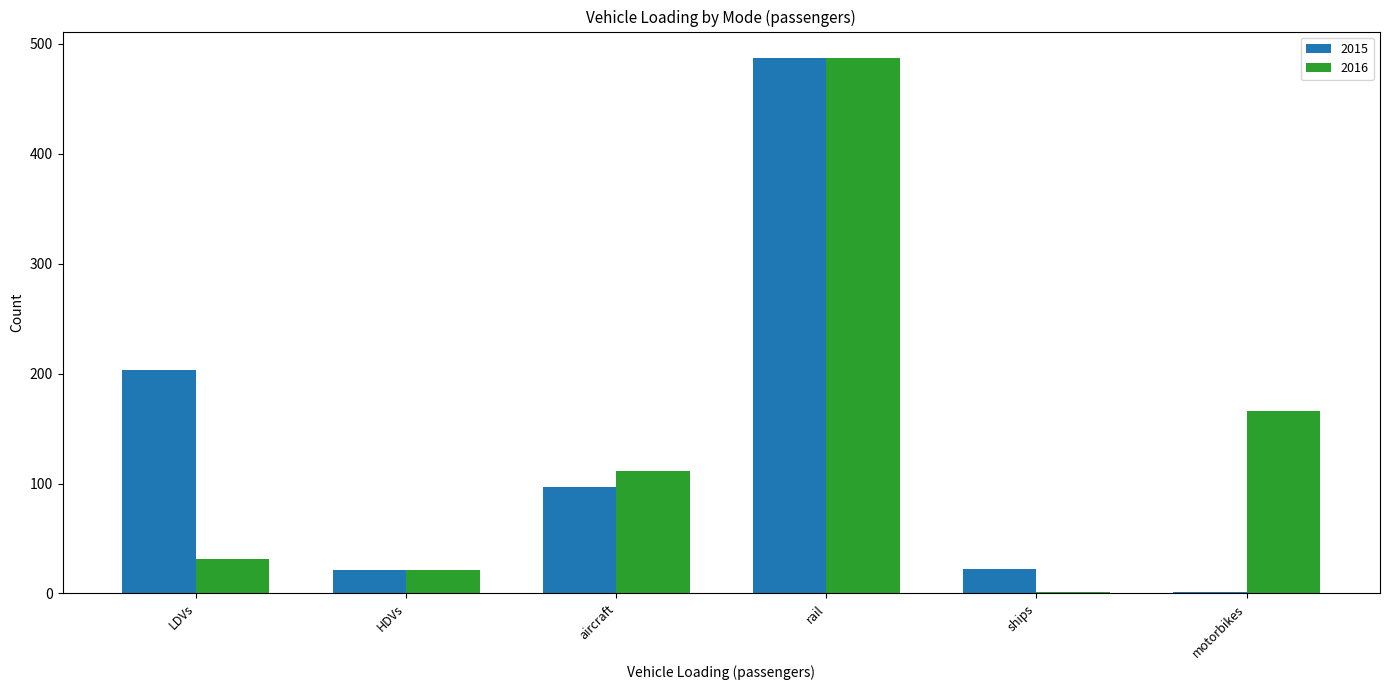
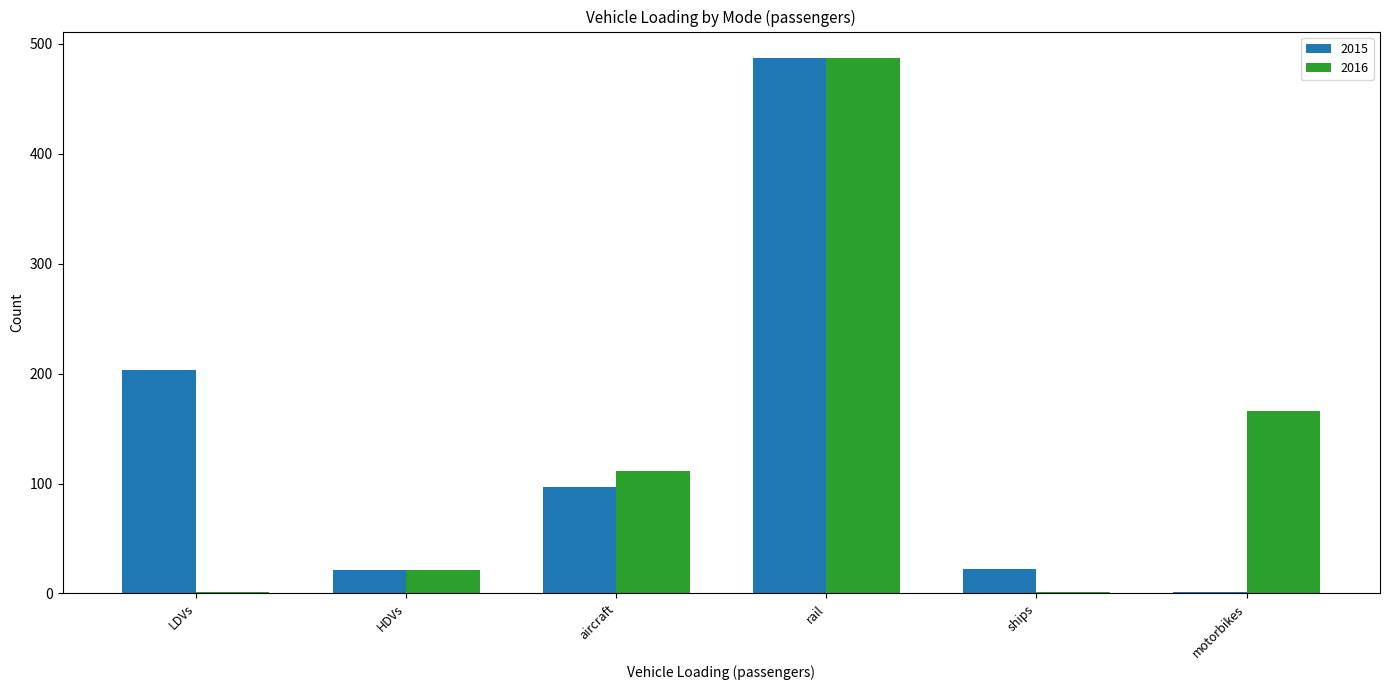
2016, LDVs: 32 -> 2
